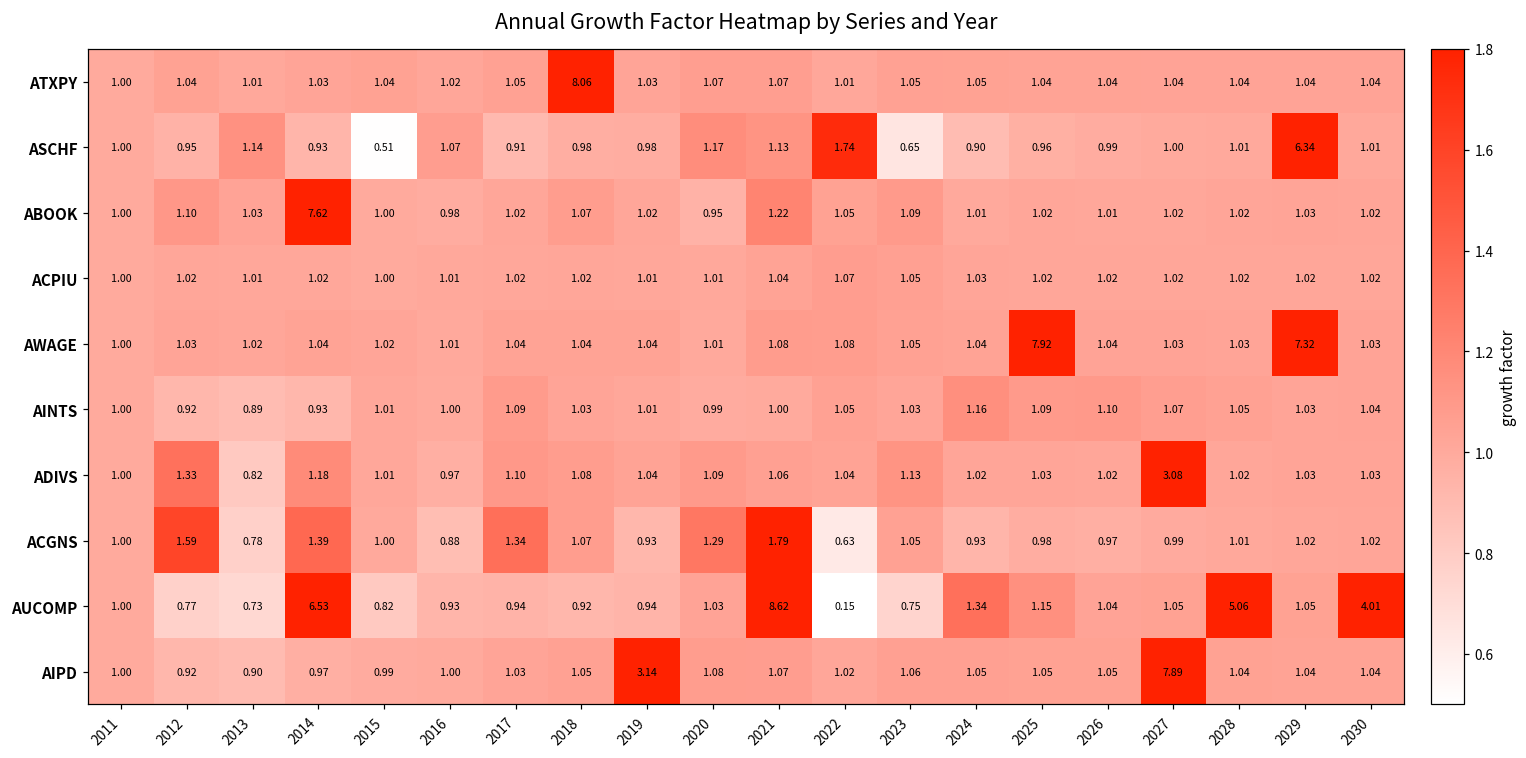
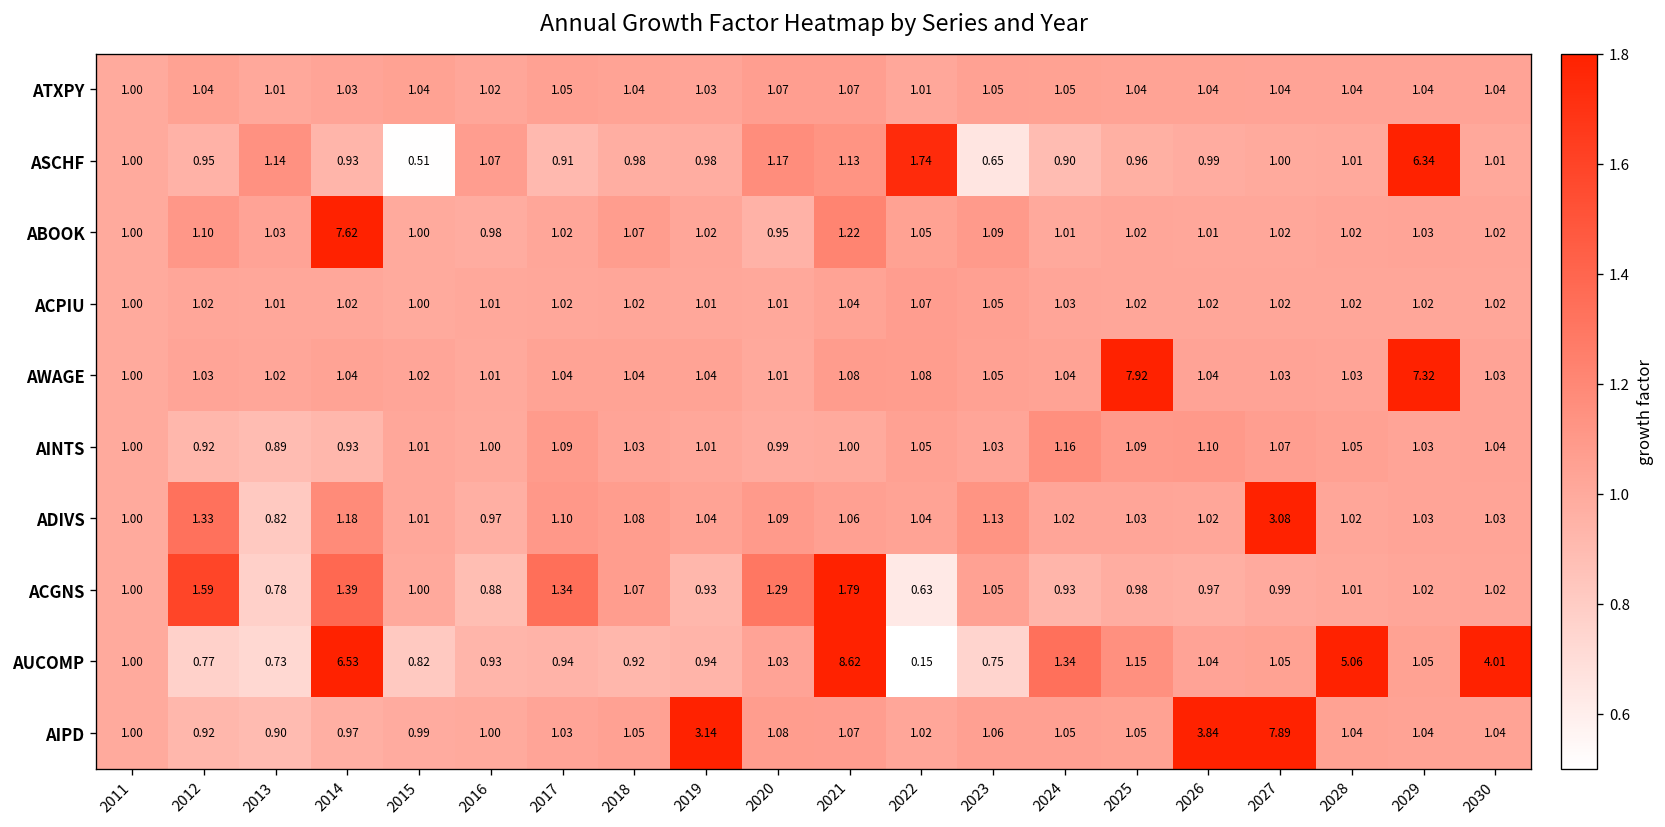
ATXPY, 2018: 8.06 -> 1.04
AIPD, 2026: 1.05 -> 3.84
